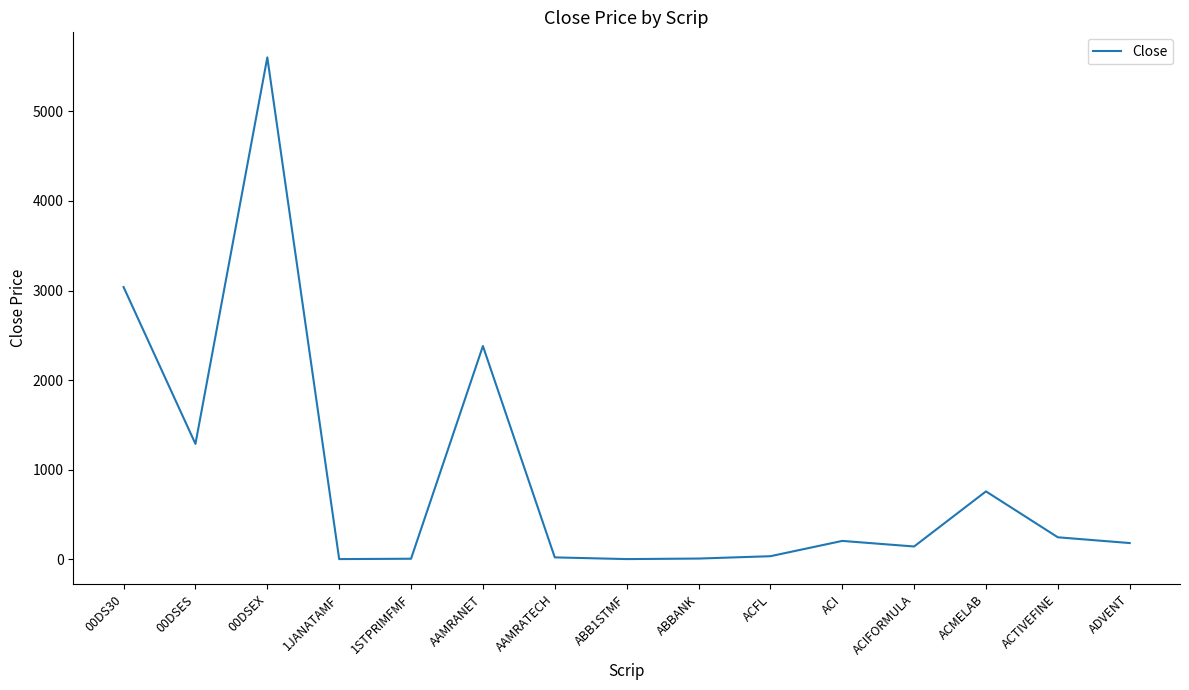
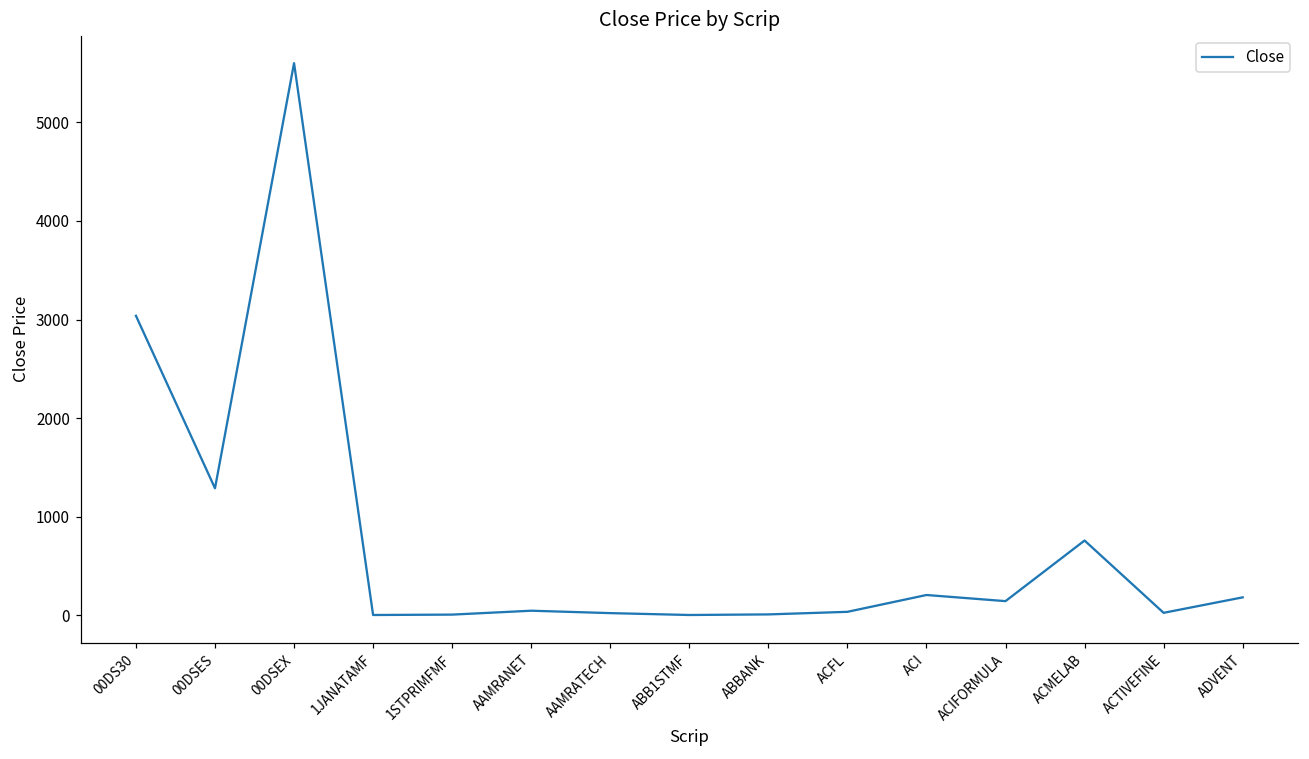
AAMRANET: 2400 -> 0
ACTIVEFINE: 200 -> 0
